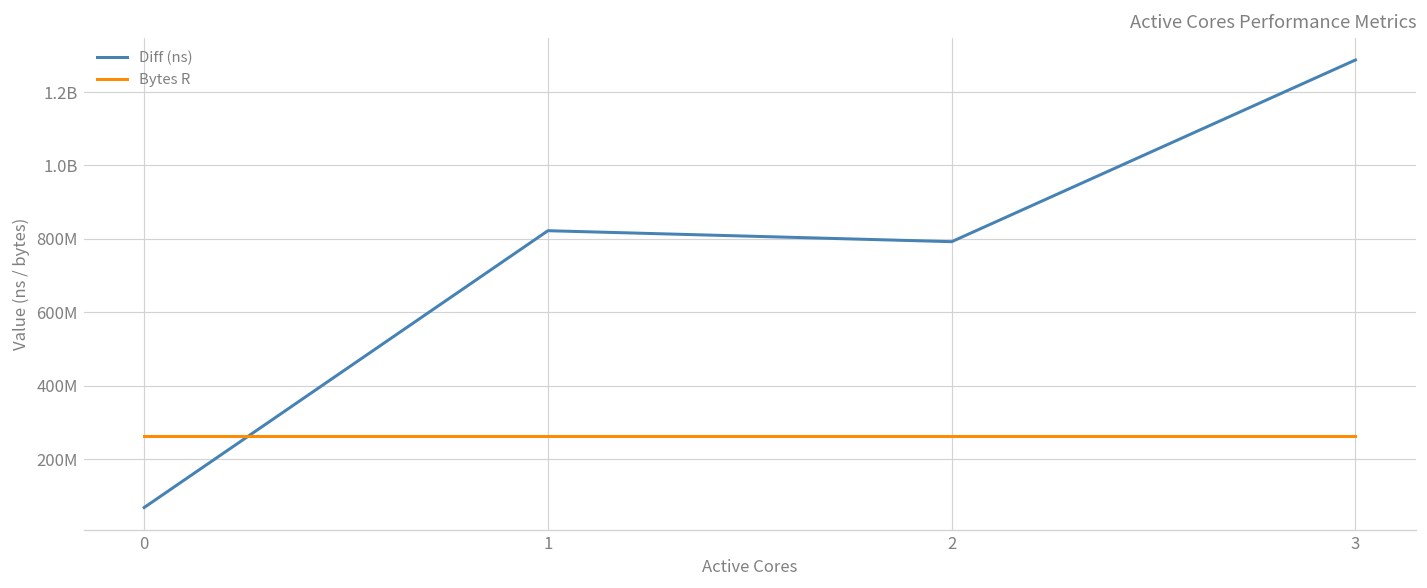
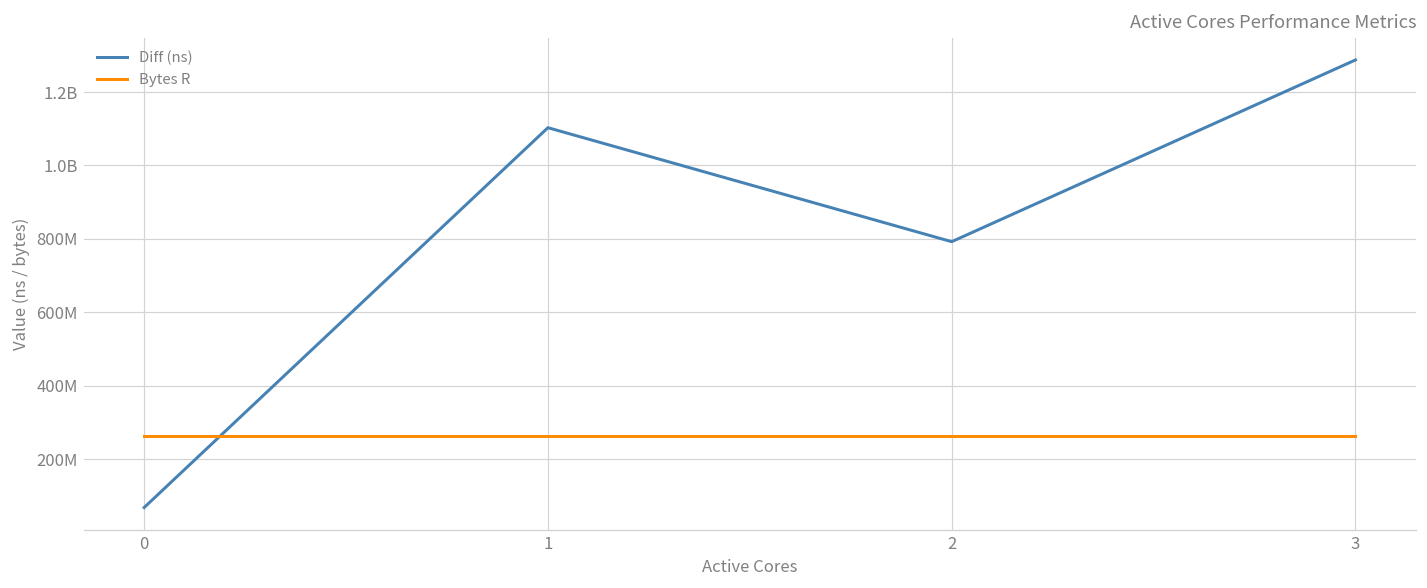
Diff (ns), 1: 820000000 -> 1100000000
